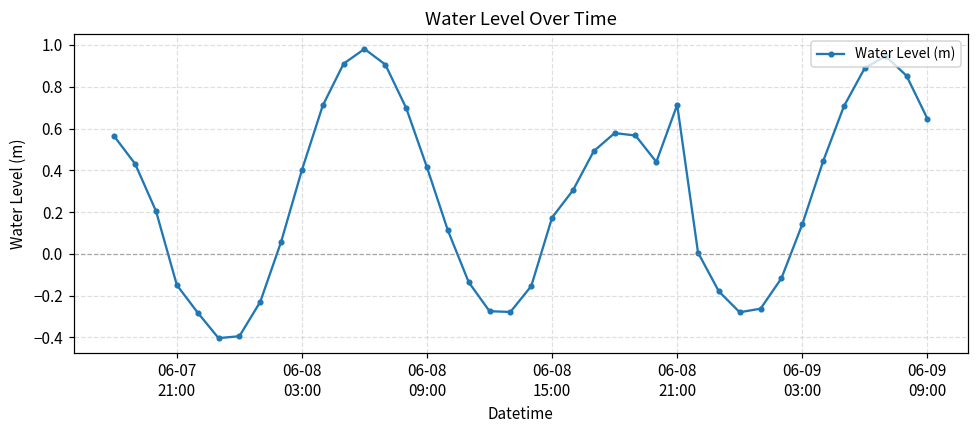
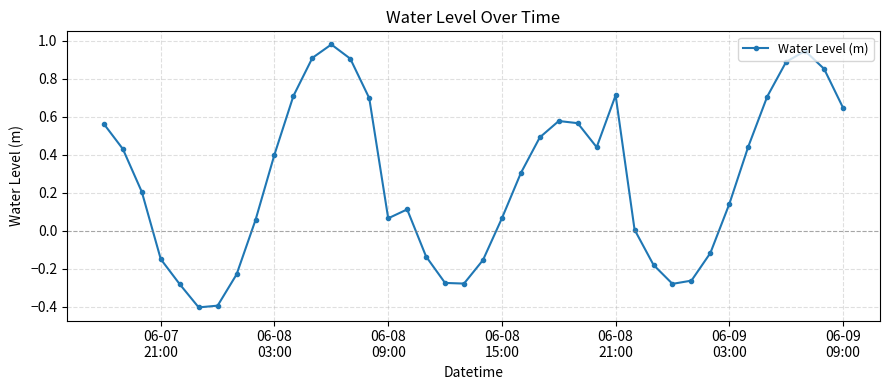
06-08 09:00: 0.41 -> 0.07
06-08 15:00: 0.17 -> 0.07
